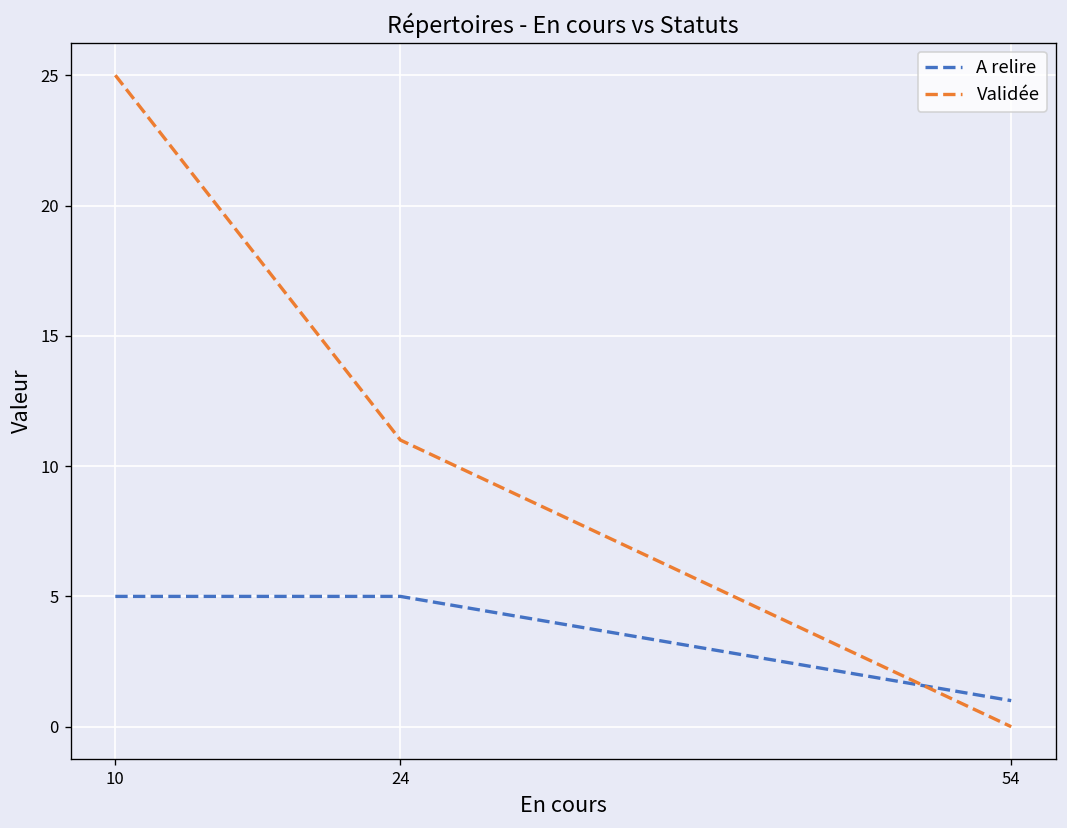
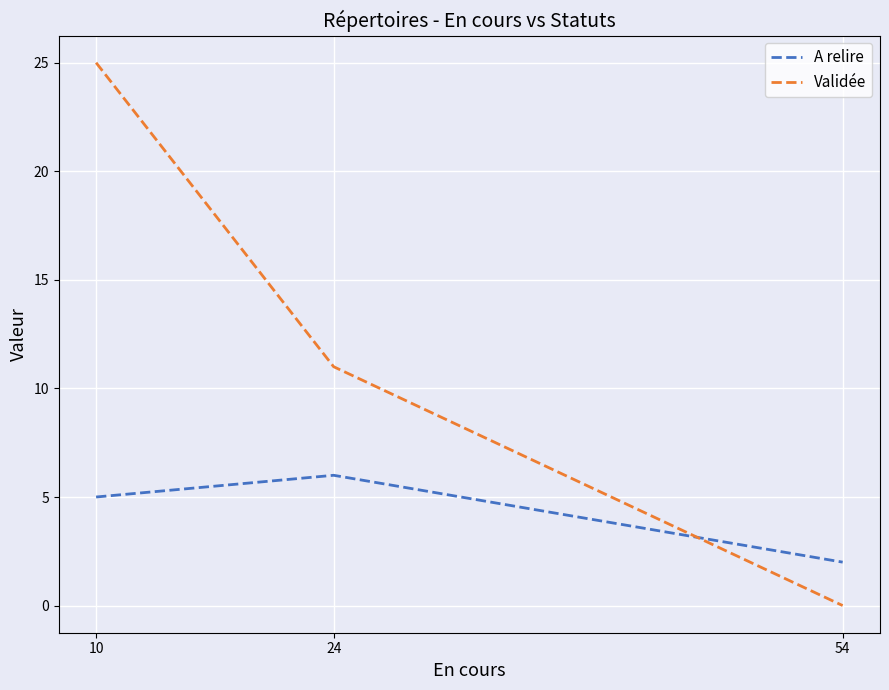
A relire, 24: 5 -> 6
A relire, 54: 1 -> 2
